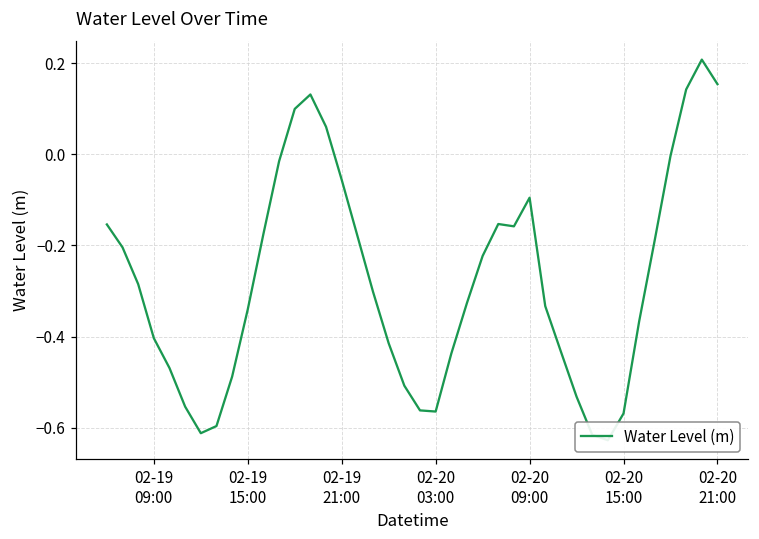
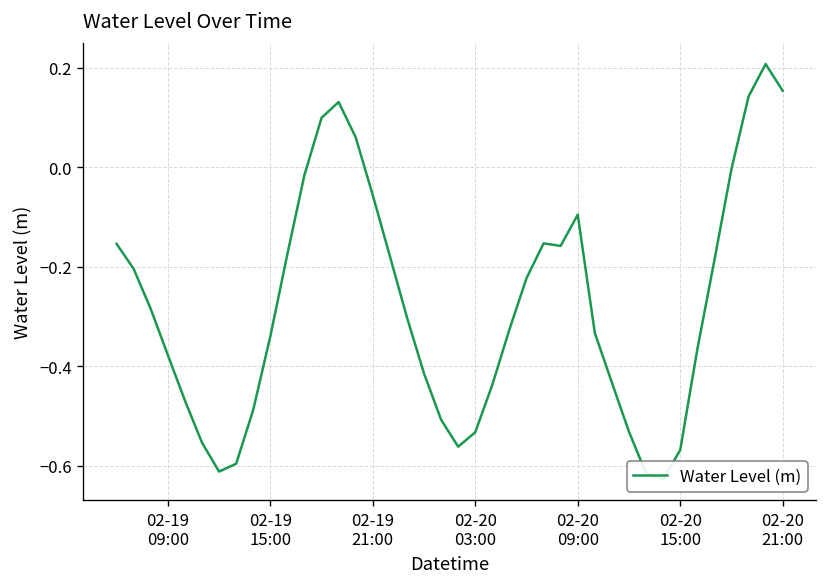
02-19 09:00: -0.40 -> -0.38
02-20 03:00: -0.56 -> -0.53
